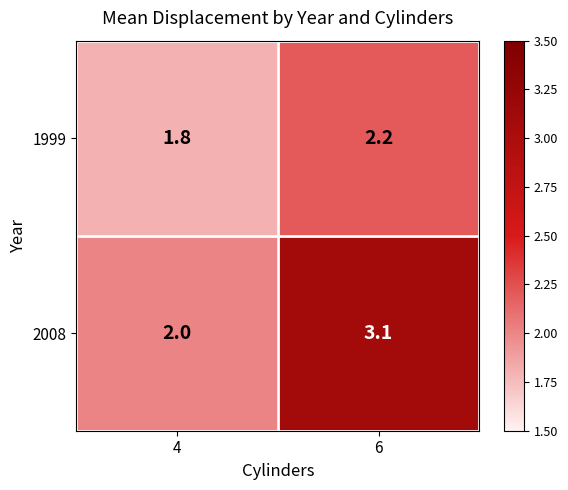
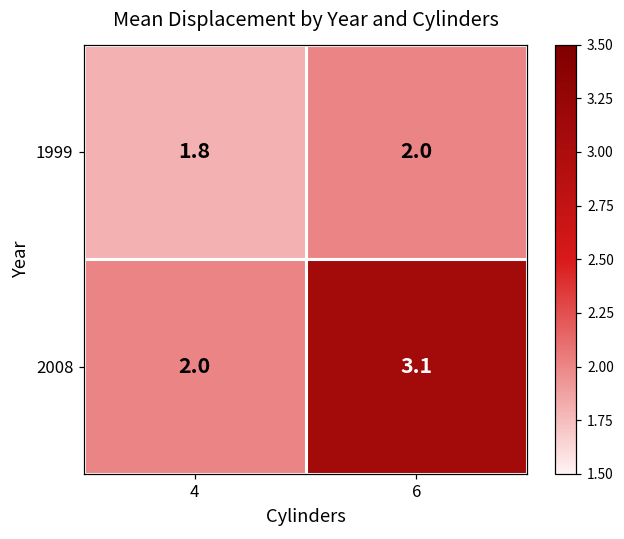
1999, 6: 2.2 -> 2.0
